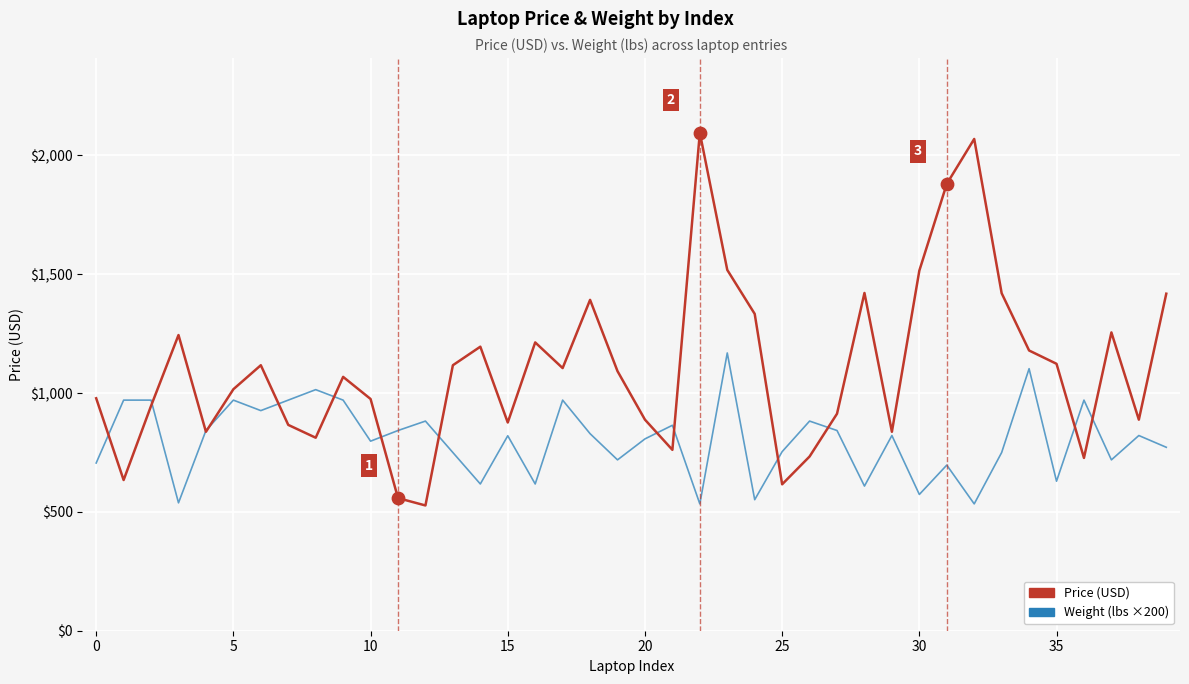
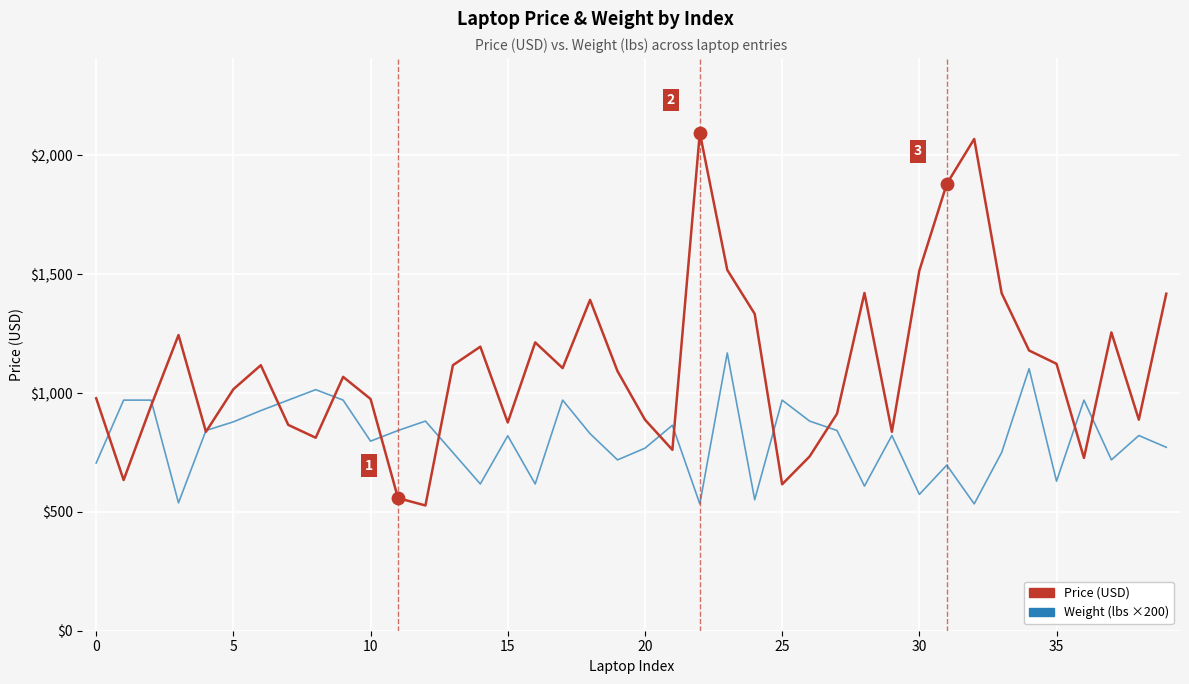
Weight (lbs ×200), 5: $970 -> $880
Weight (lbs ×200), 20: $810 -> $770
Weight (lbs ×200), 25: $750 -> $970
